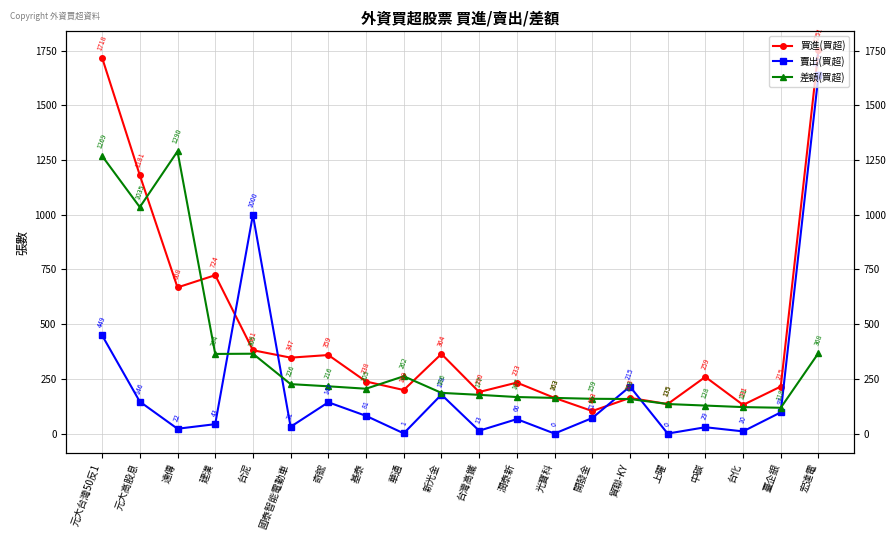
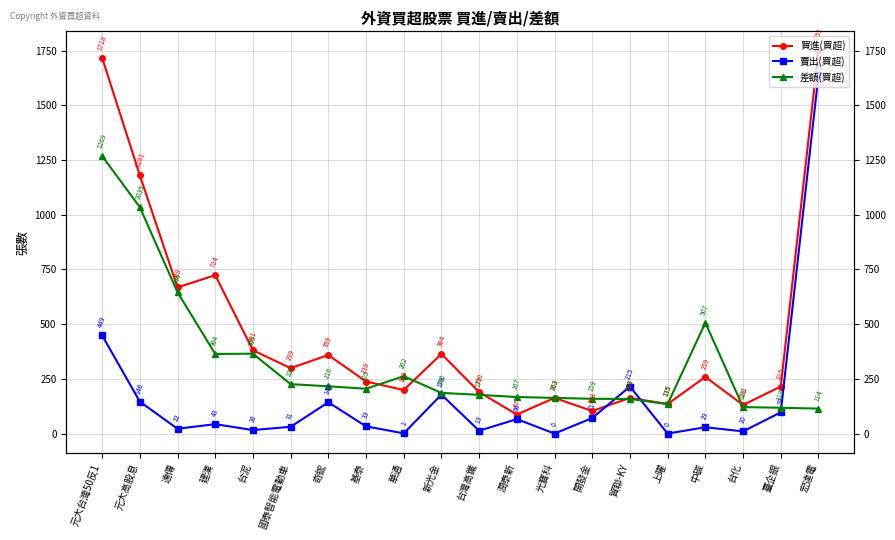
差額(買超), 遠傳: 1290 -> 646
賣出(買超), 台泥: 1000 -> 16
買進(買超), 國泰智能電動車: 347 -> 299
賣出(買超), 基泰: 81 -> 33
買進(買超), 潤泰新: 233 -> 87
差額(買超), 中碳: 128 -> 507
差額(買超), 宏達電: 368 -> 114
